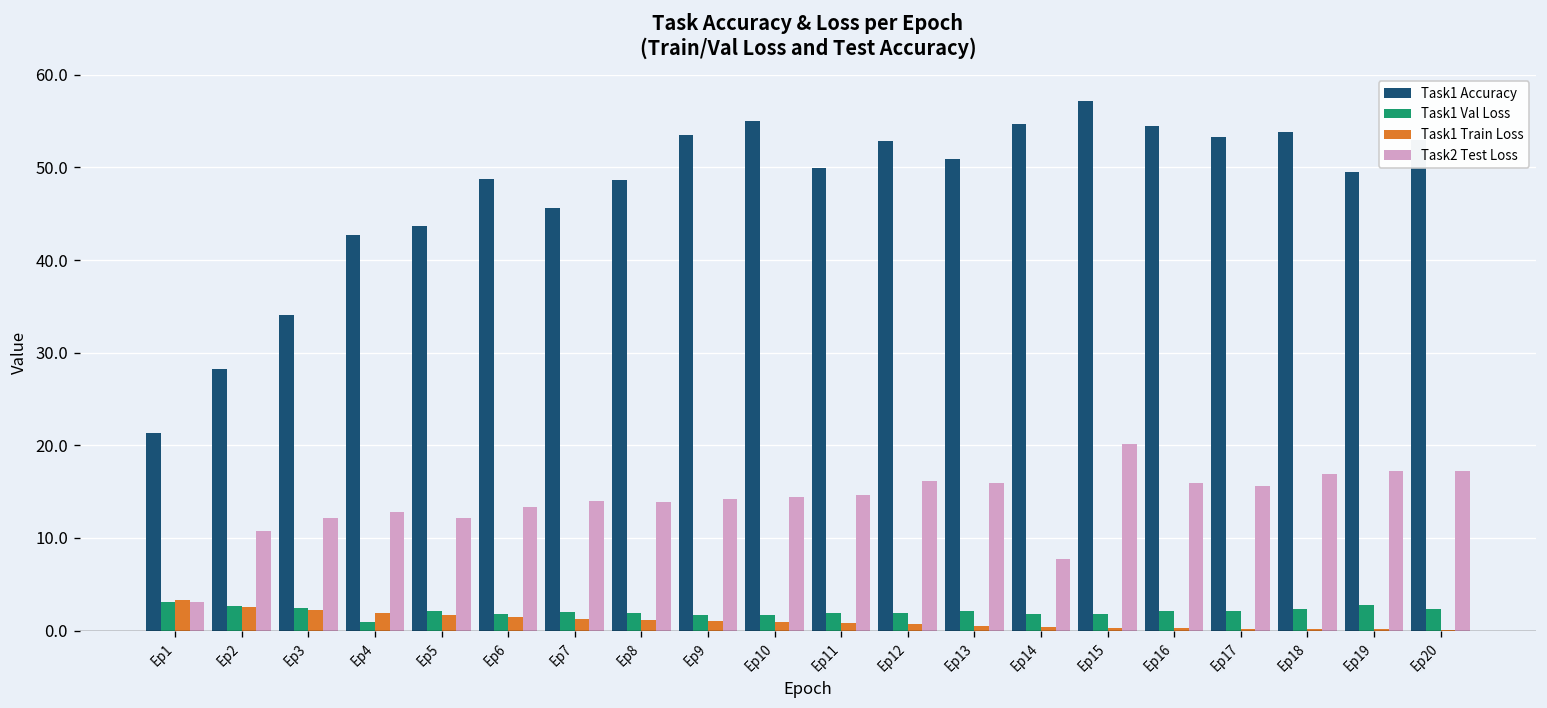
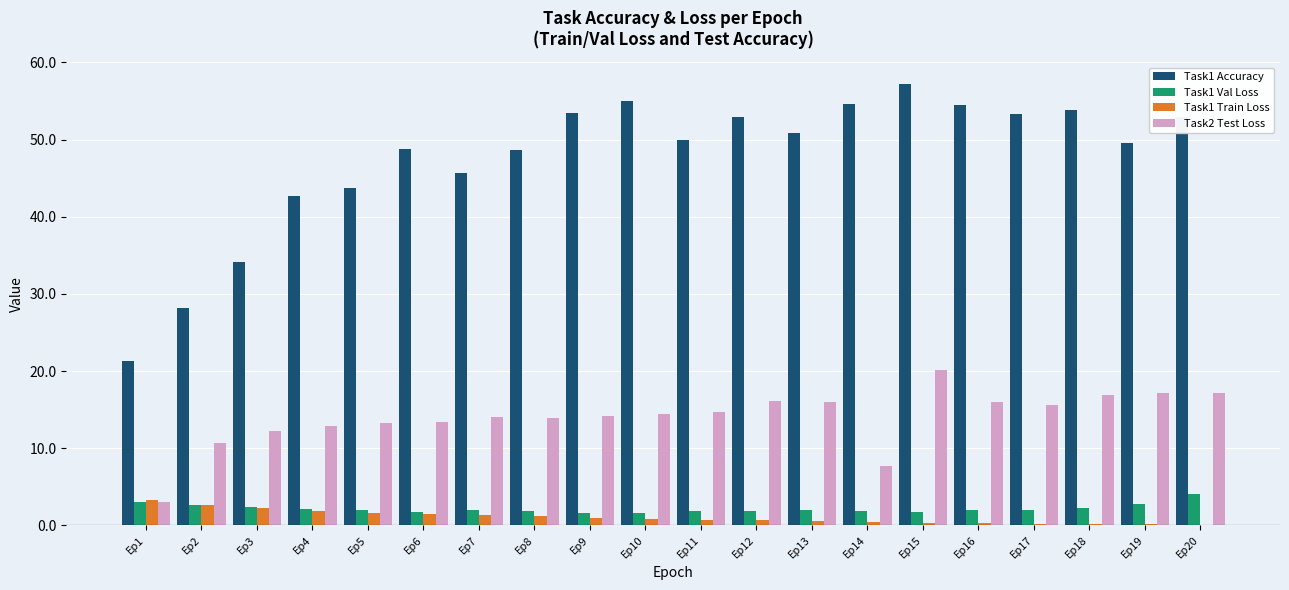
Task1 Val Loss, Ep4: 1 -> 2
Task2 Test Loss, Ep5: 12 -> 13
Task1 Val Loss, Ep20: 2 -> 4
